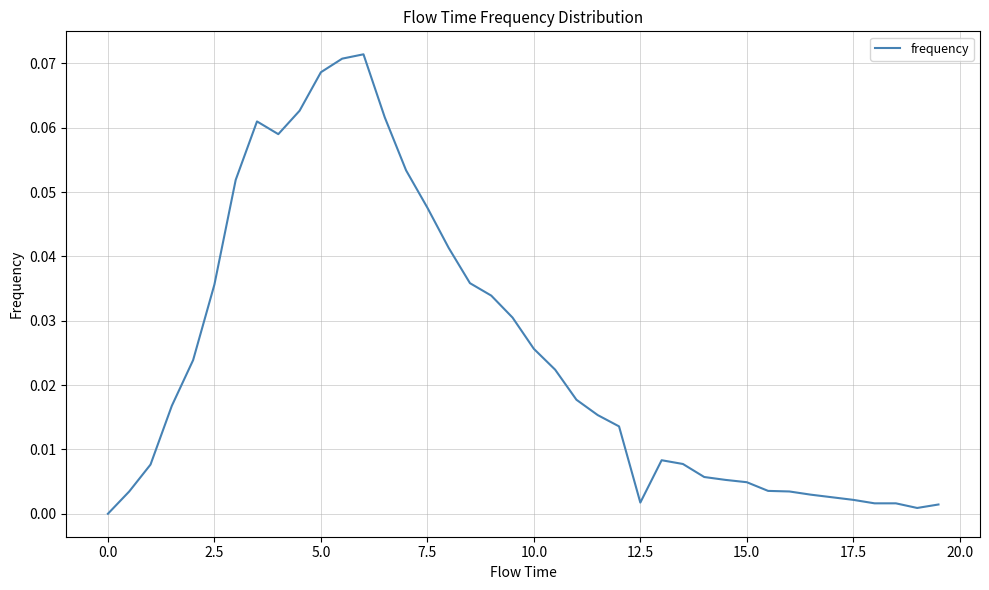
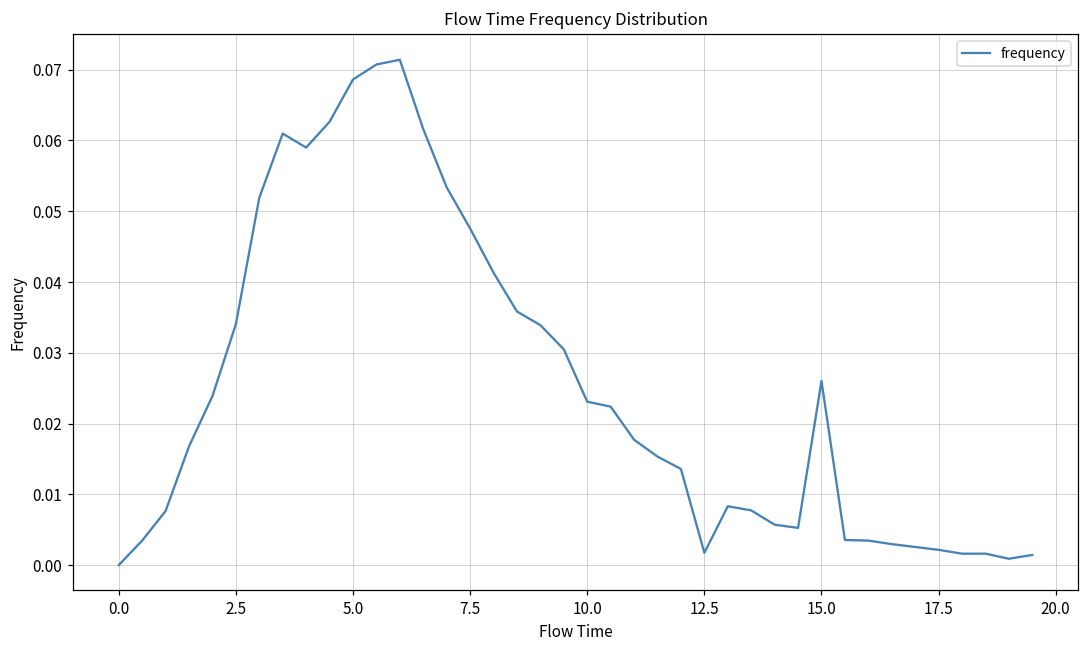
2.5: 0.036 -> 0.034
10.0: 0.026 -> 0.023
15.0: 0.005 -> 0.026
